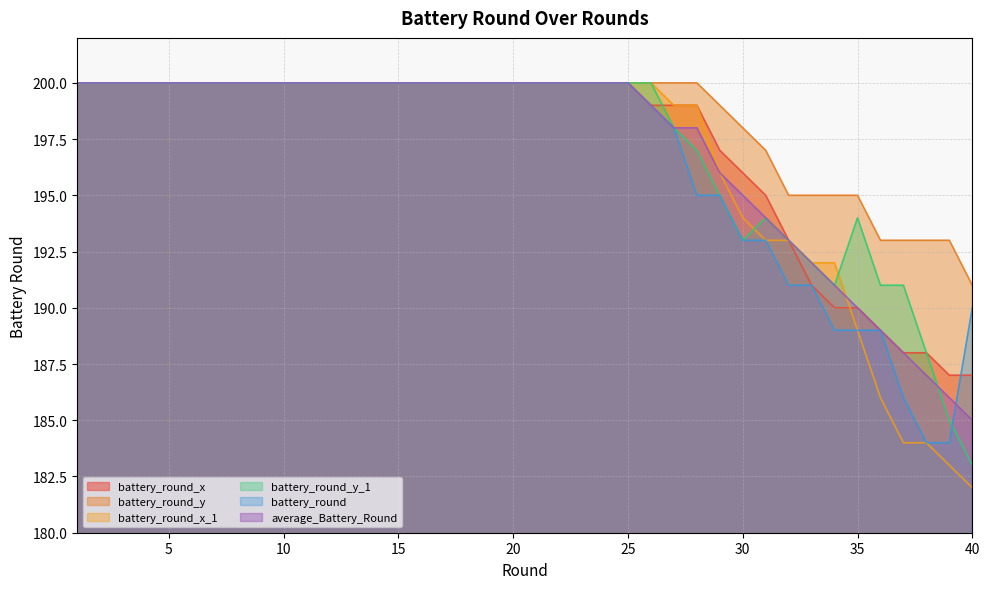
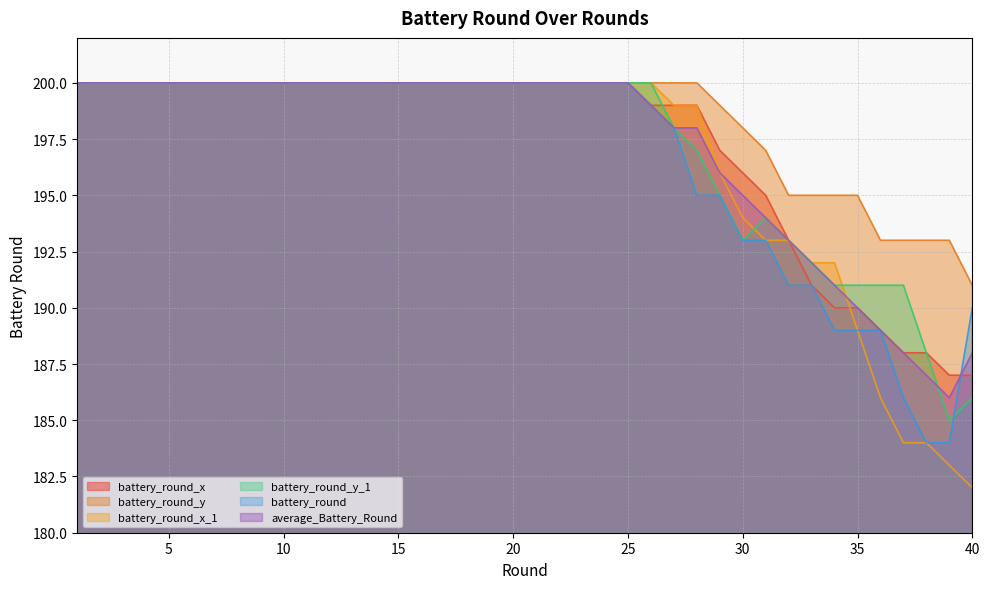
battery_round_y_1, 35: 194 -> 191
battery_round_y_1, 40: 183 -> 186
average_Battery_Round, 40: 185 -> 188
